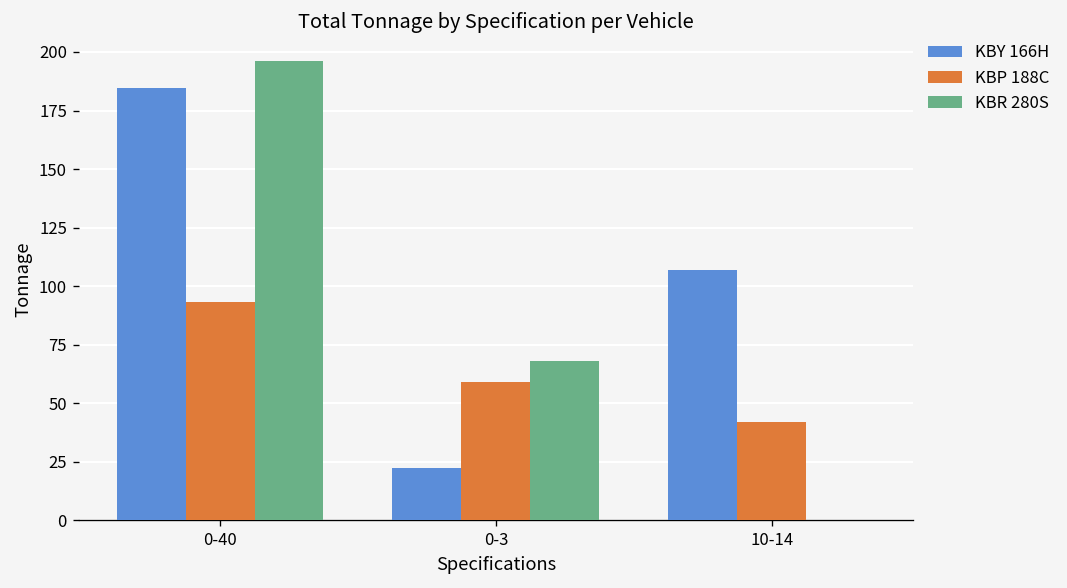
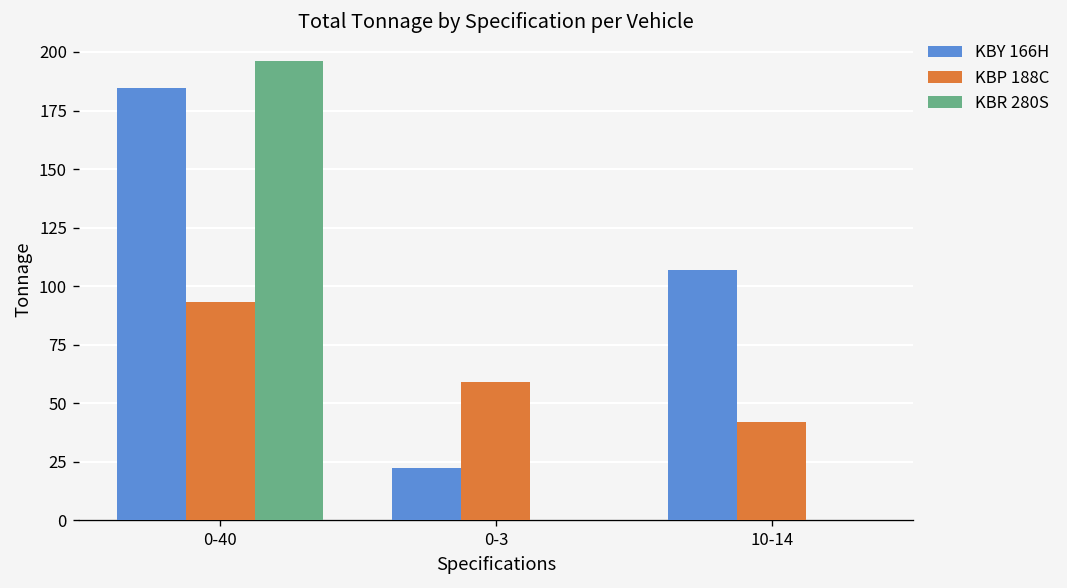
KBR 280S, 0-3: 68 -> 0
